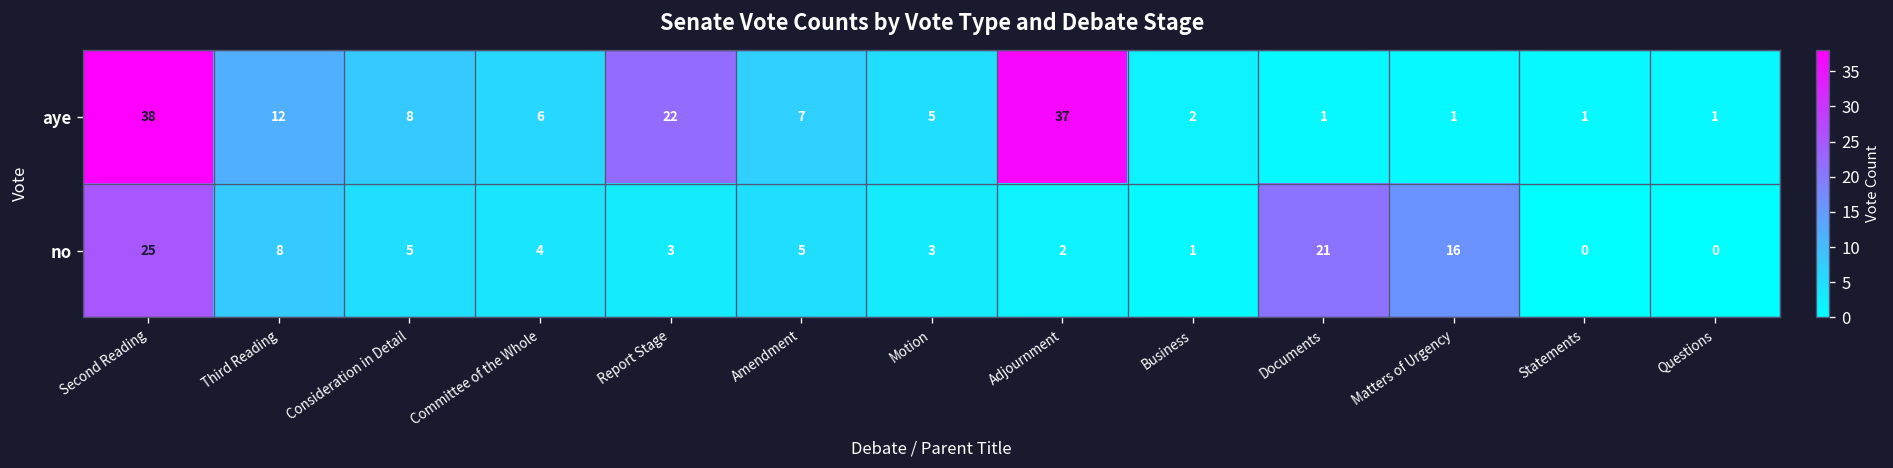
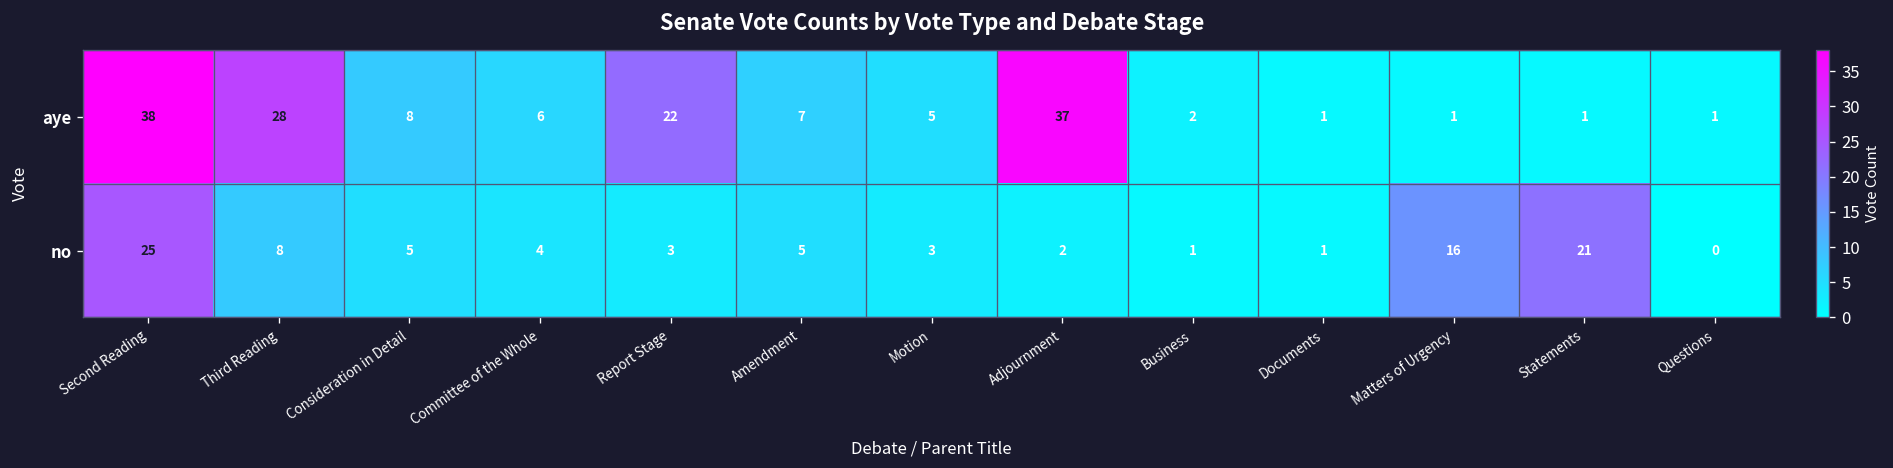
aye, Third Reading: 12 -> 28
no, Documents: 21 -> 1
no, Statements: 0 -> 21
